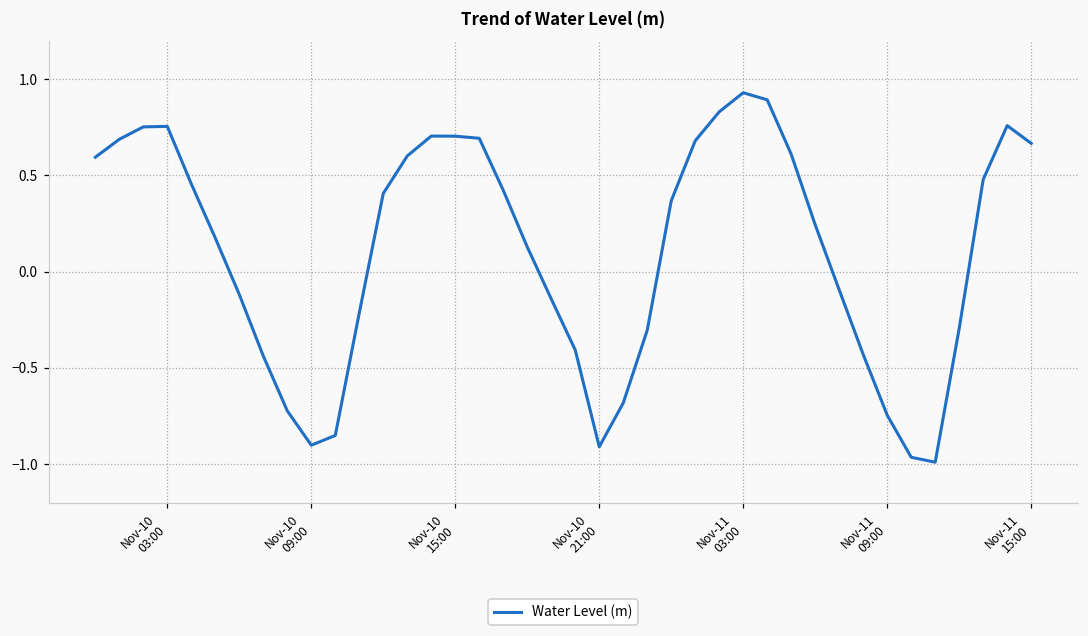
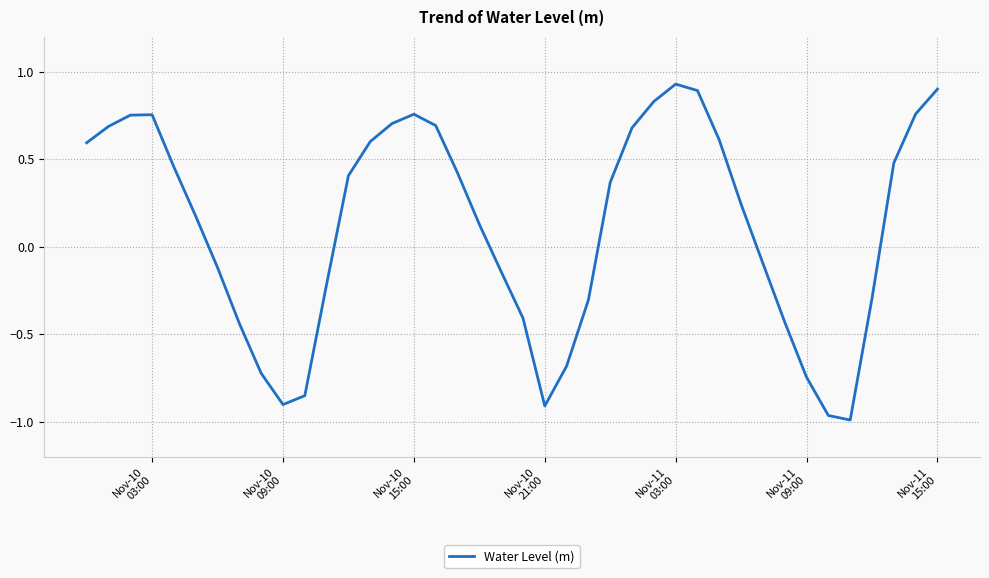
Nov-10 15:00: 0.70 -> 0.76
Nov-11 15:00: 0.67 -> 0.90
